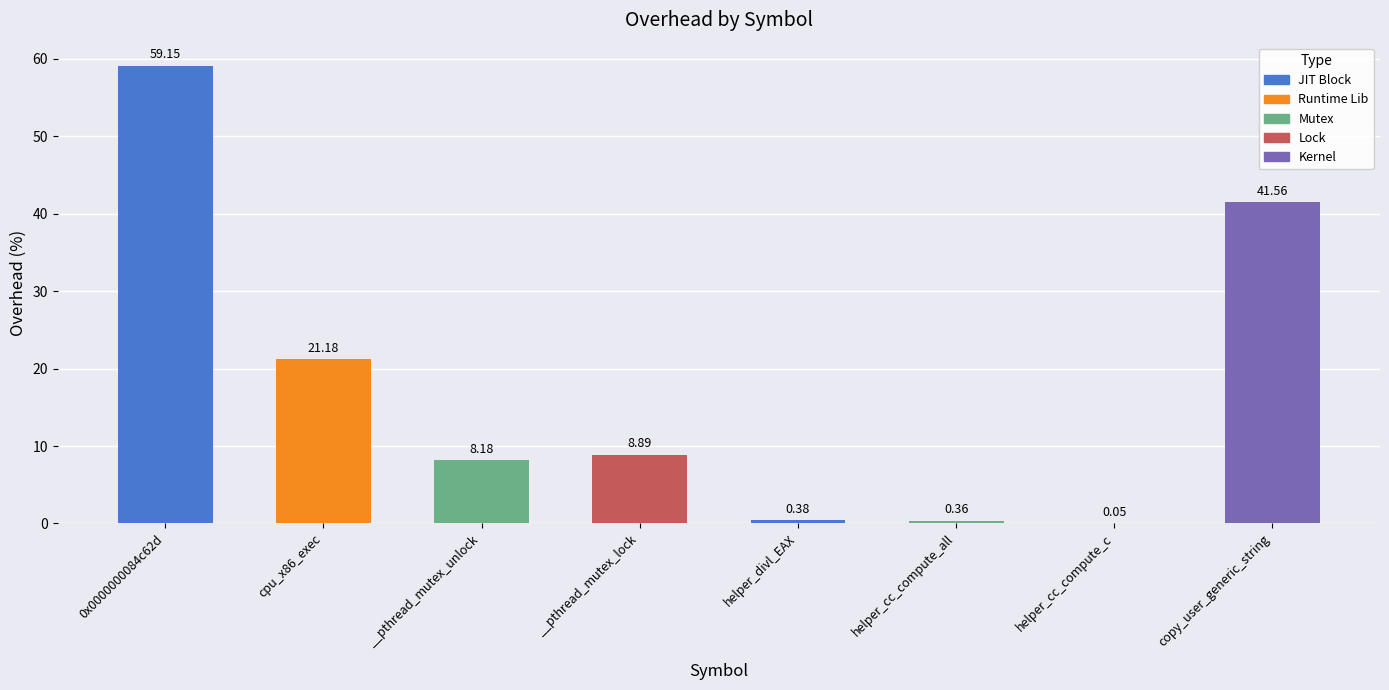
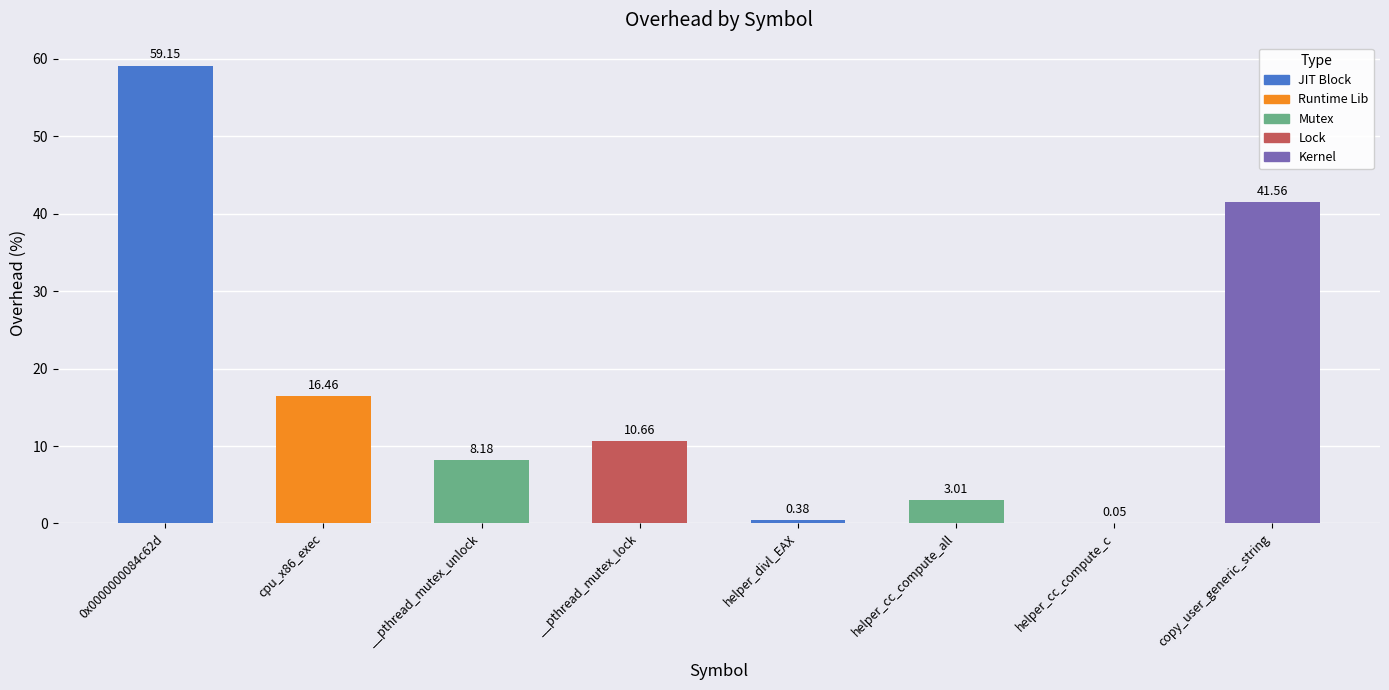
cpu_x86_exec: 21.18 -> 16.46
__pthread_mutex_lock: 8.89 -> 10.66
helper_cc_compute_all: 0.36 -> 3.01
